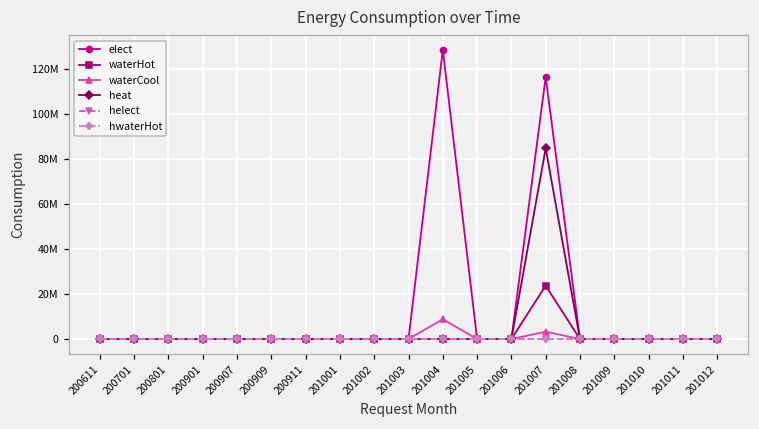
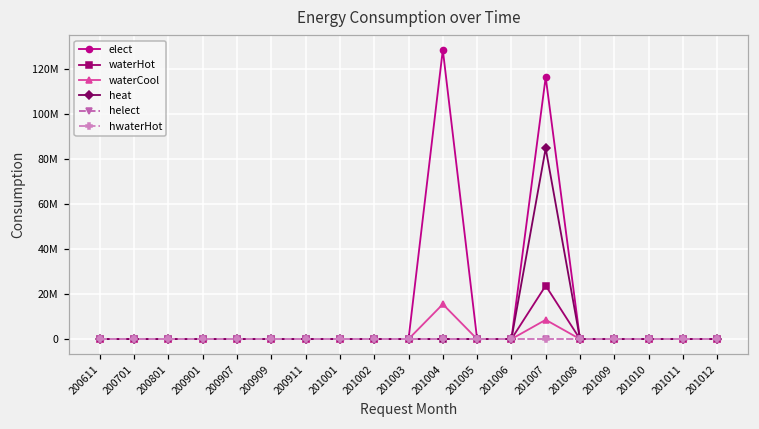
waterCool, 201004: 9000000 -> 16000000
waterCool, 201007: 3000000 -> 9000000
